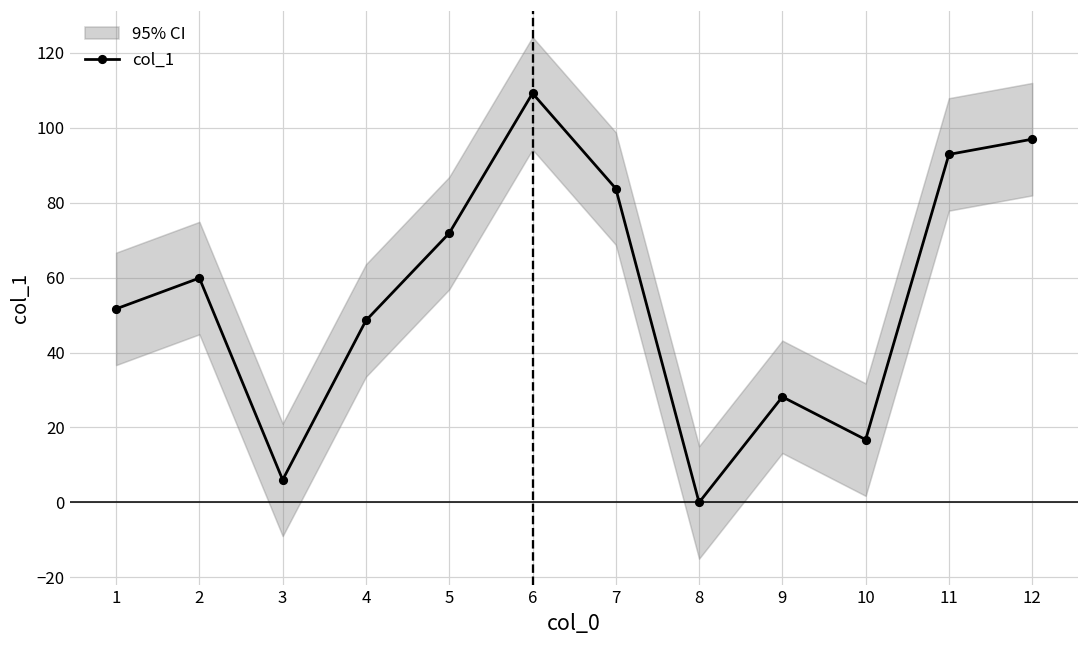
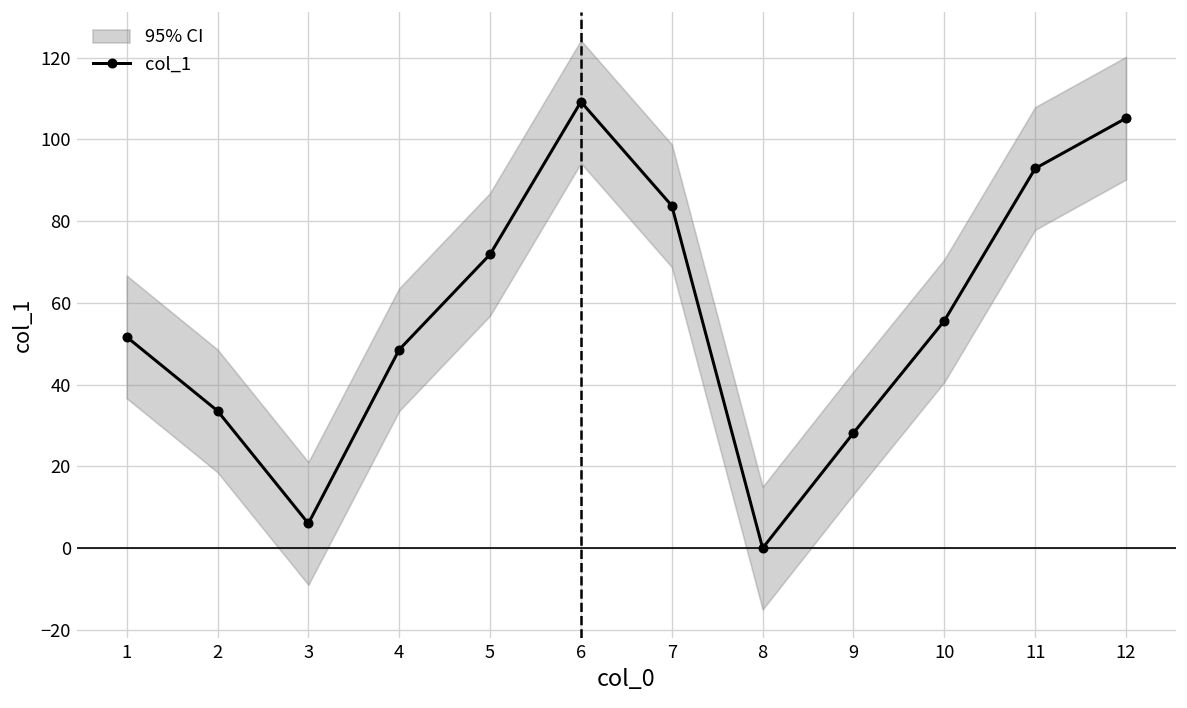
col_1, 2: 60 -> 34
col_1, 10: 17 -> 56
col_1, 12: 97 -> 105
